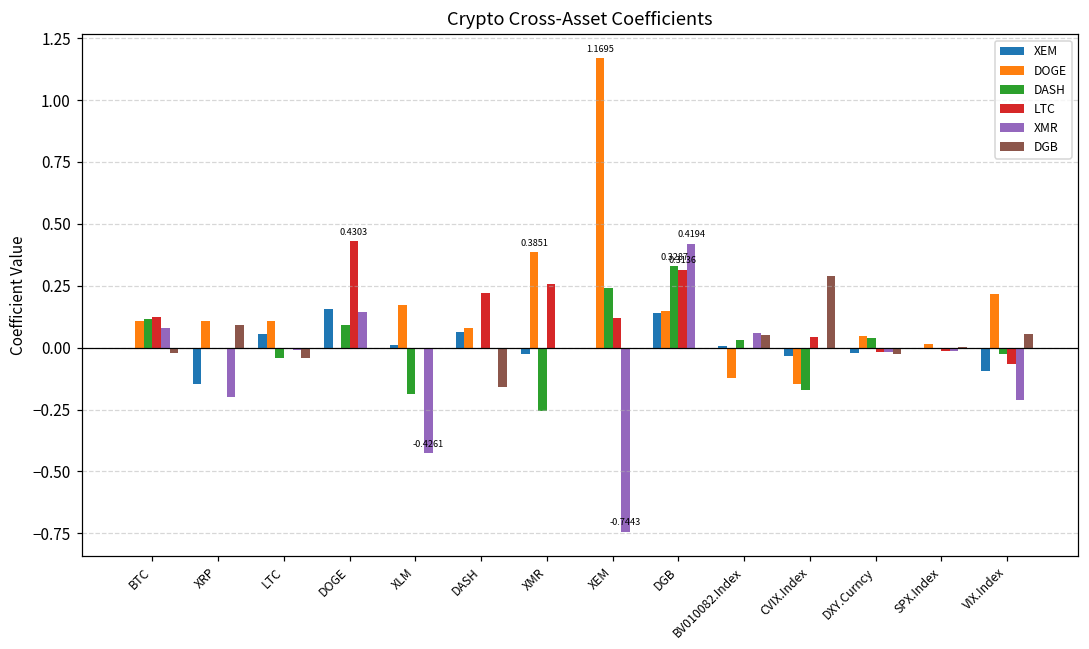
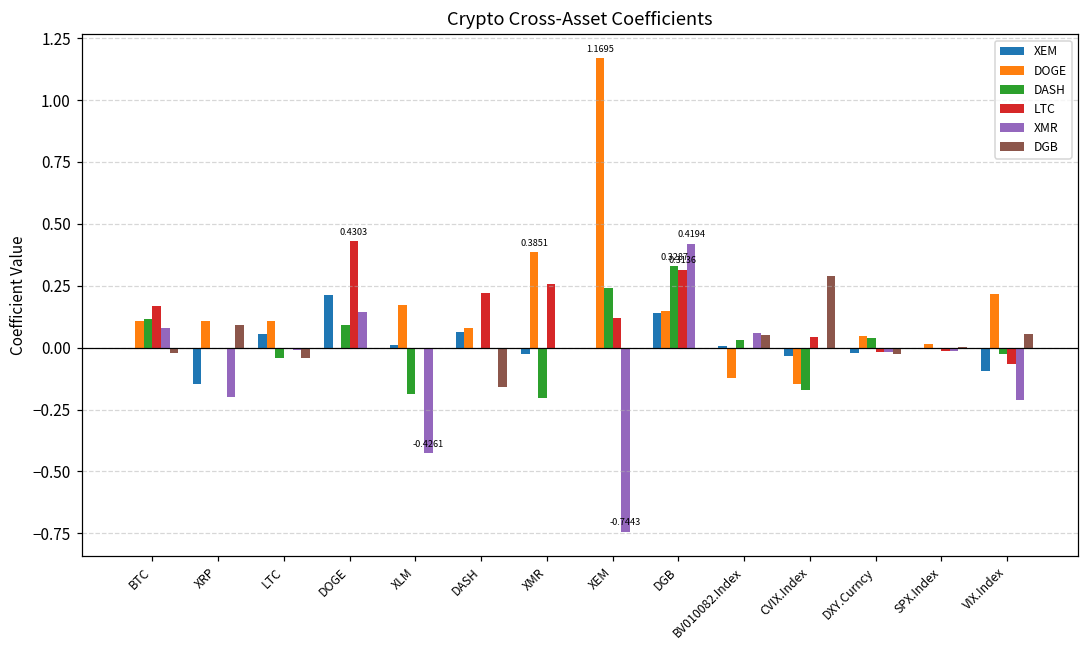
LTC, BTC: 0.13 -> 0.17
XEM, DOGE: 0.16 -> 0.21
DASH, XMR: -0.25 -> -0.20
